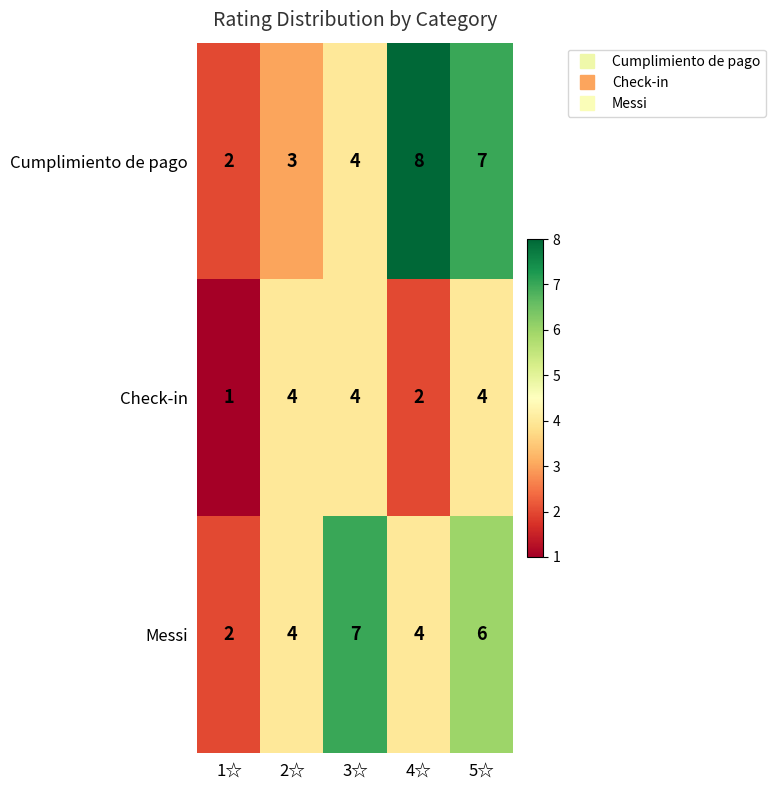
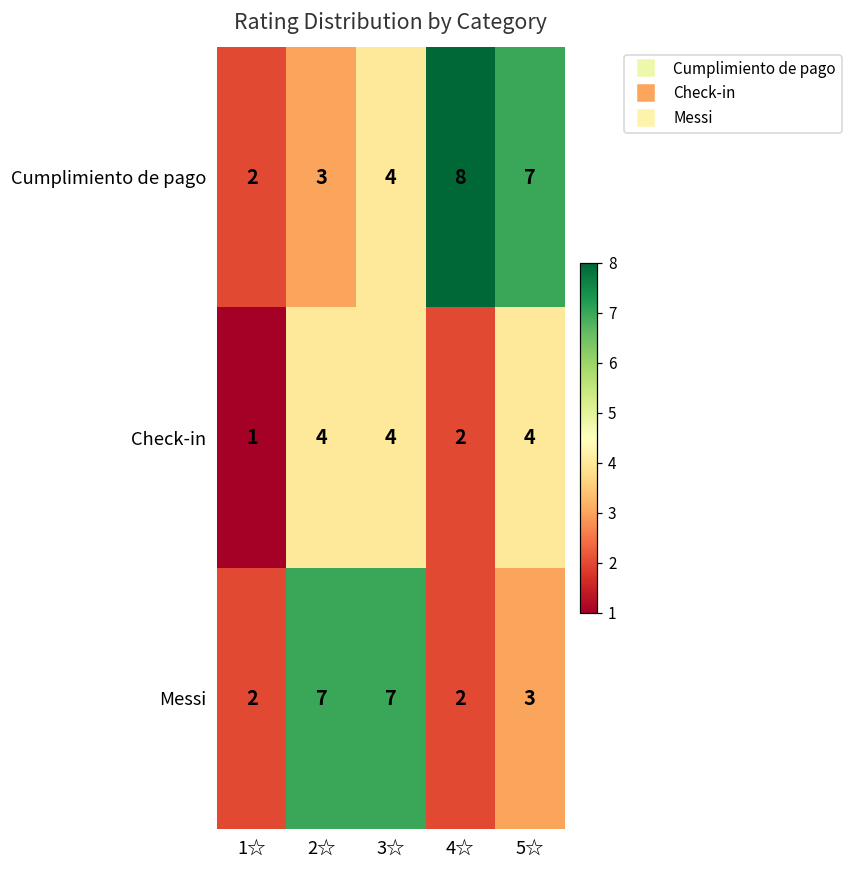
Messi, 2☆: 4 -> 7
Messi, 4☆: 4 -> 2
Messi, 5☆: 6 -> 3
